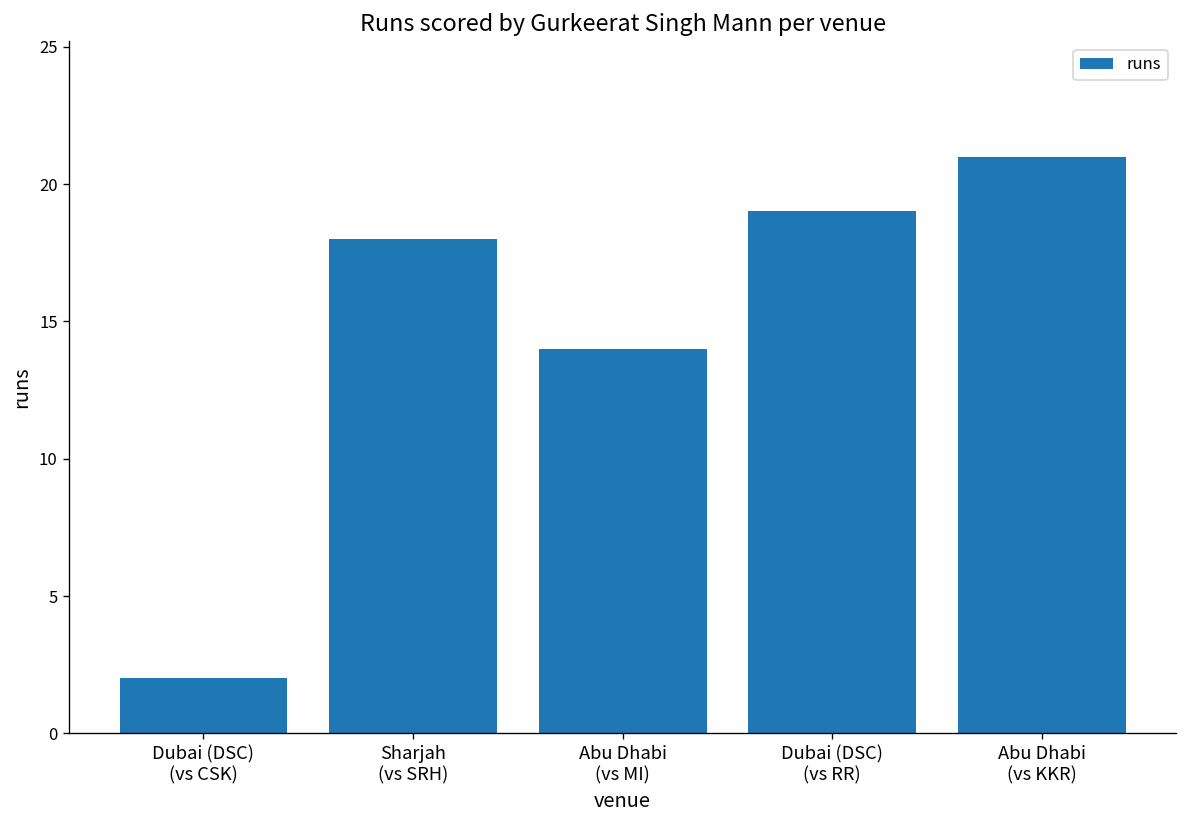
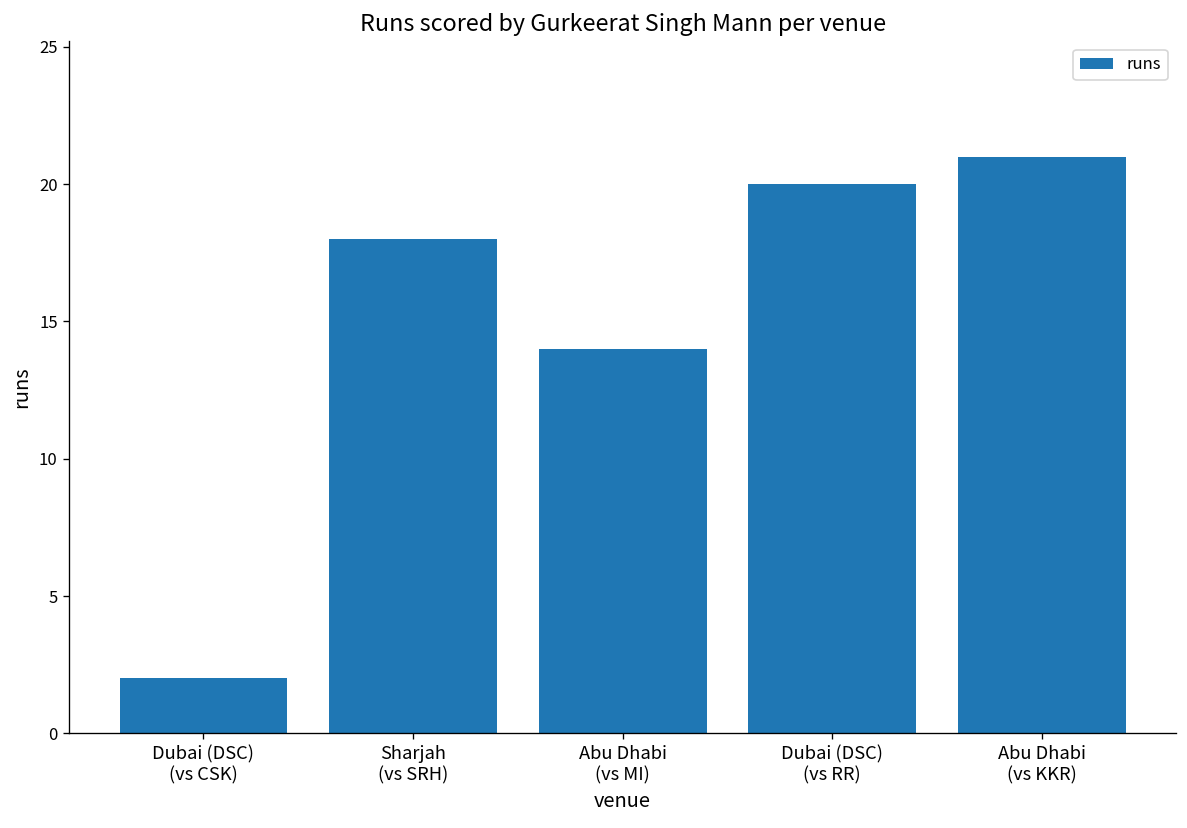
Dubai (DSC) (vs RR): 19 -> 20
